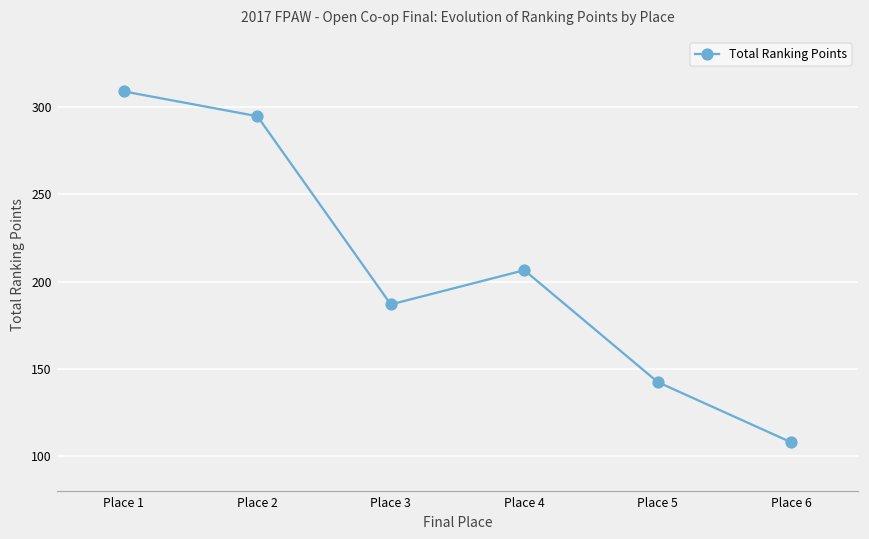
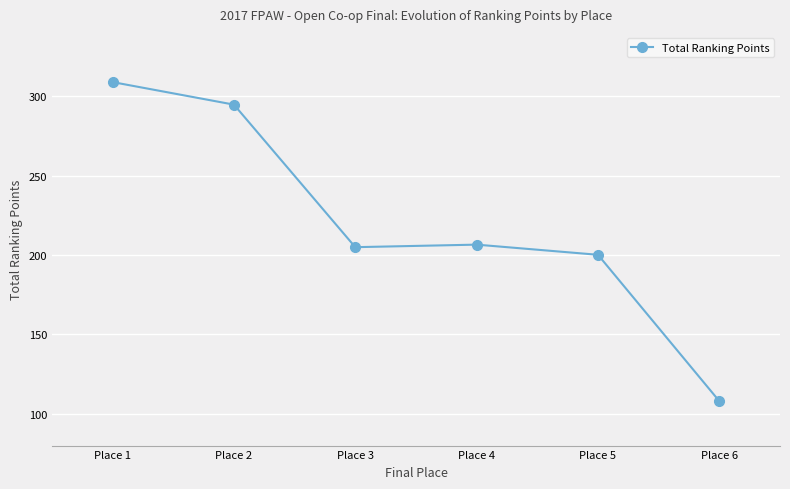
Place 3: 187 -> 205
Place 5: 143 -> 200
